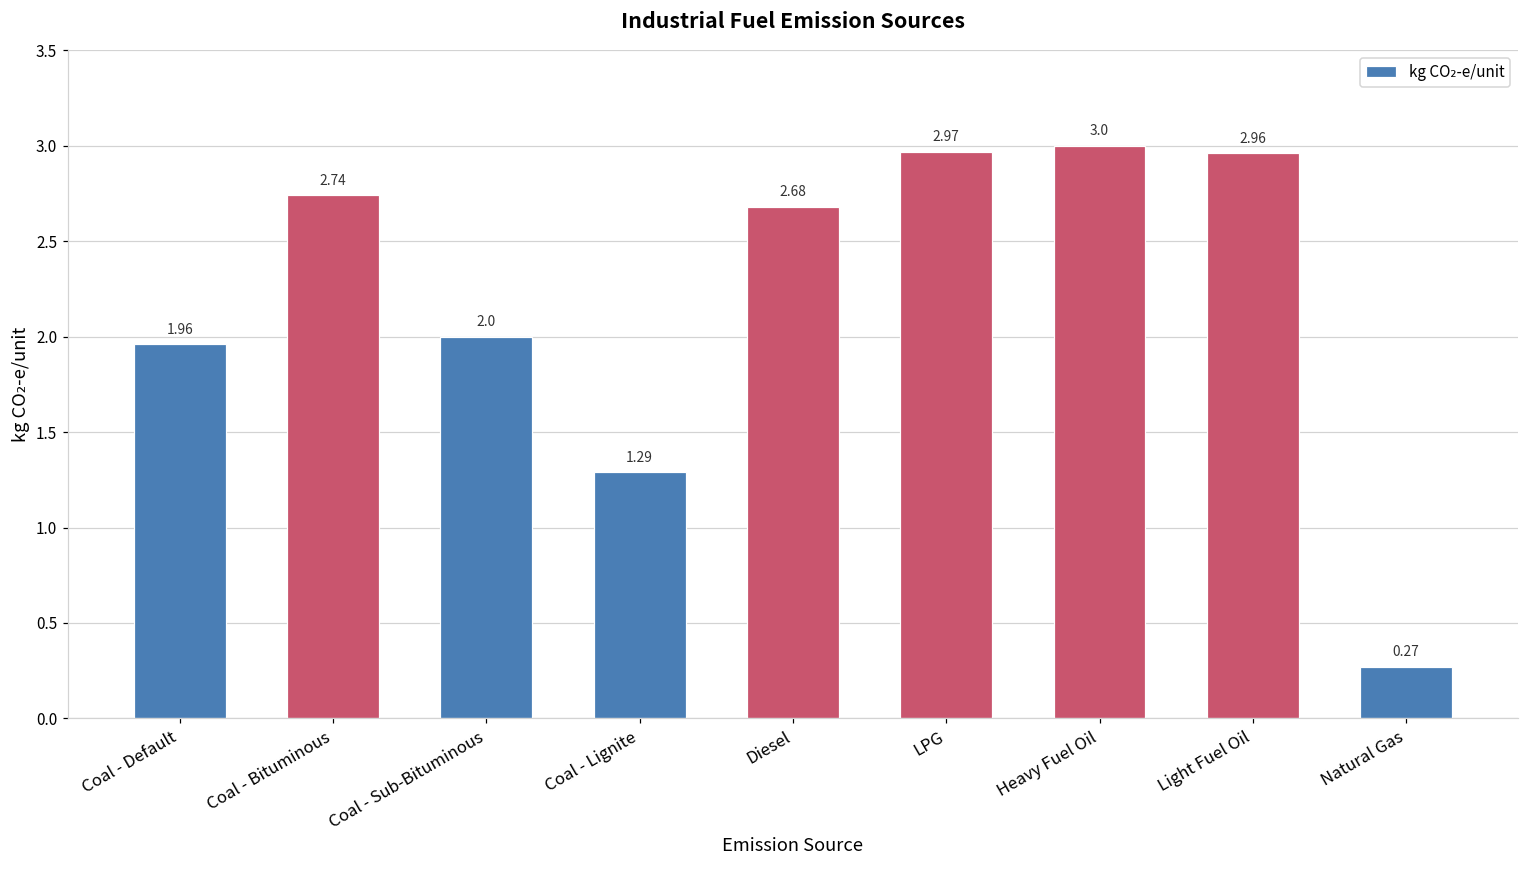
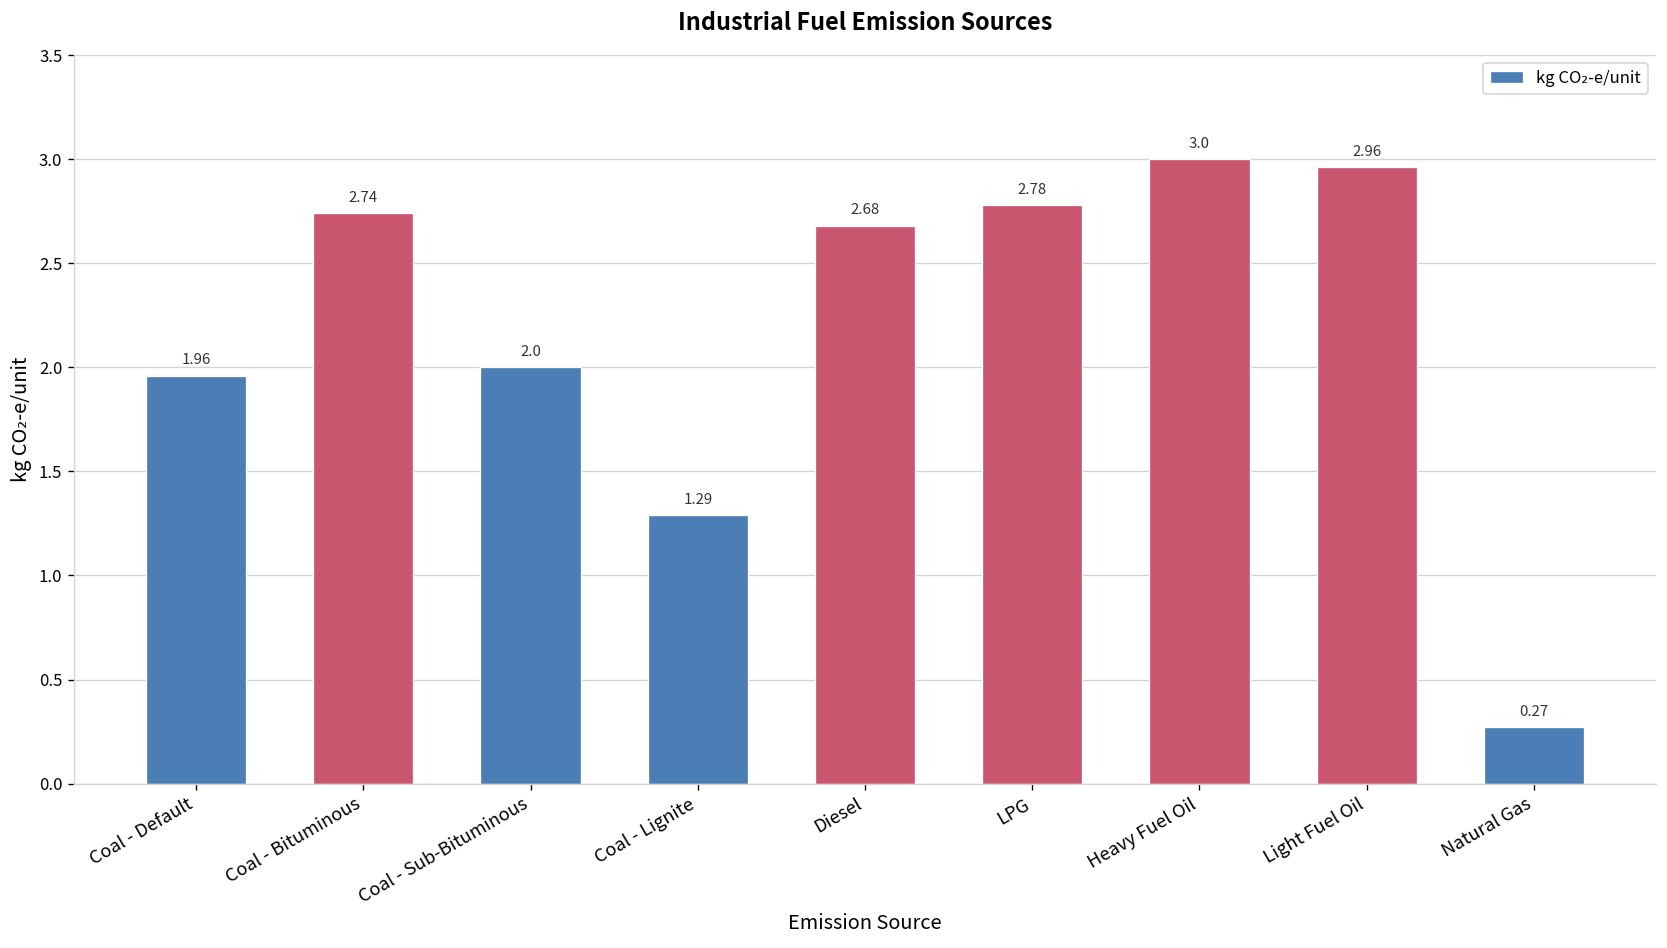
LPG: 2.97 -> 2.78
